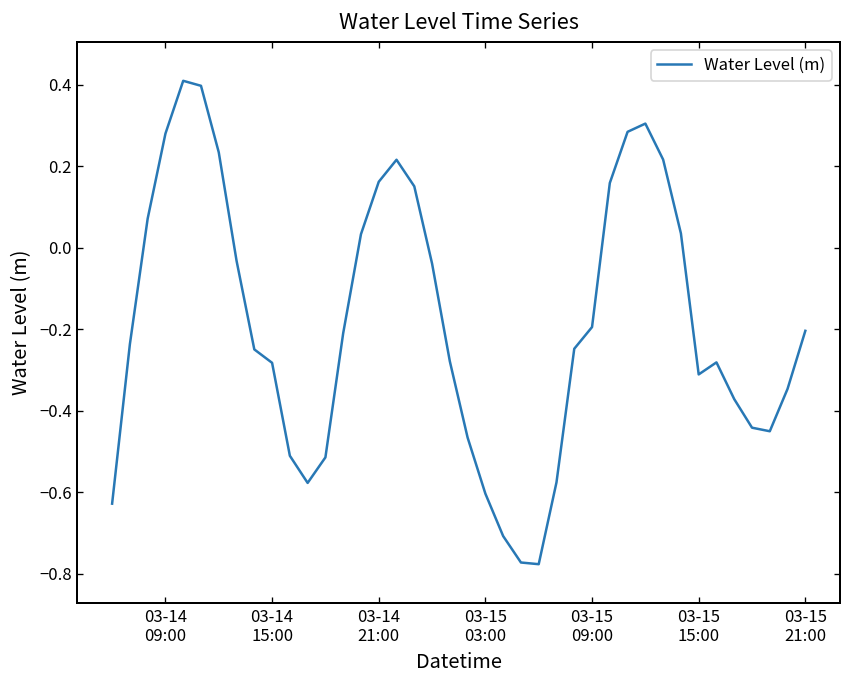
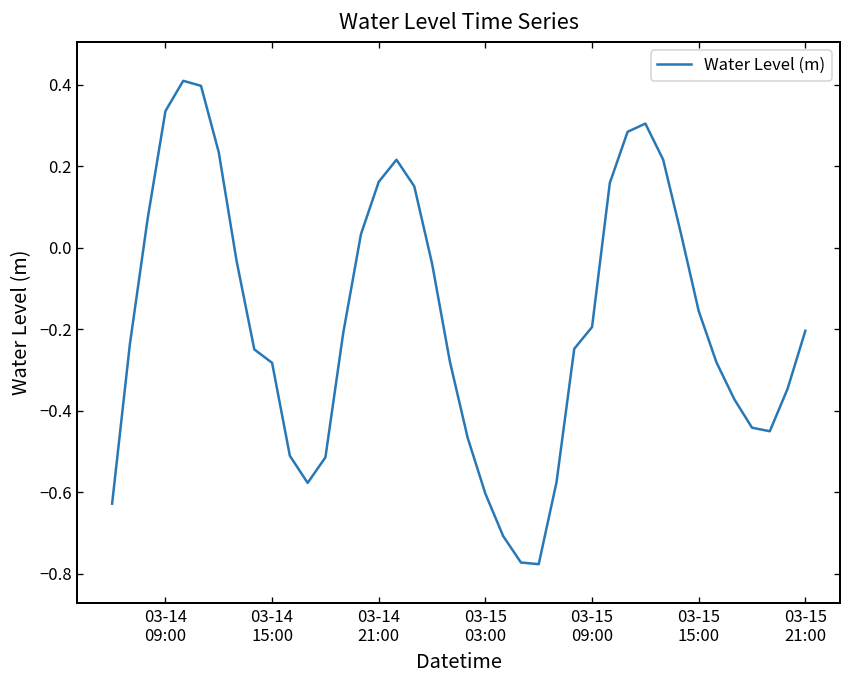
03-14 09:00: 0.28 -> 0.34
03-15 15:00: -0.31 -> -0.15
